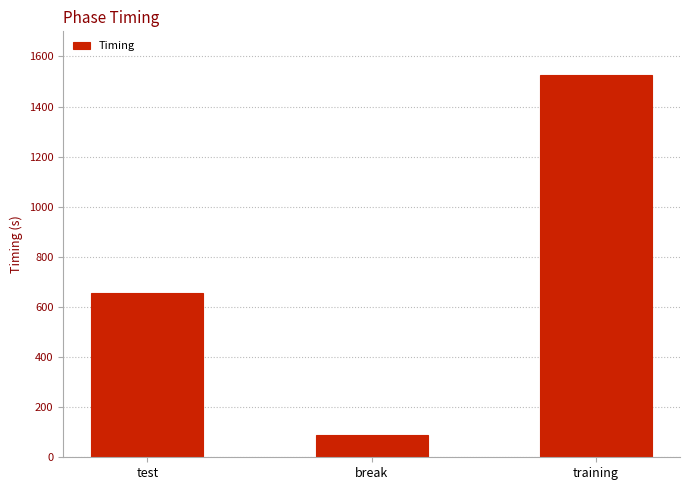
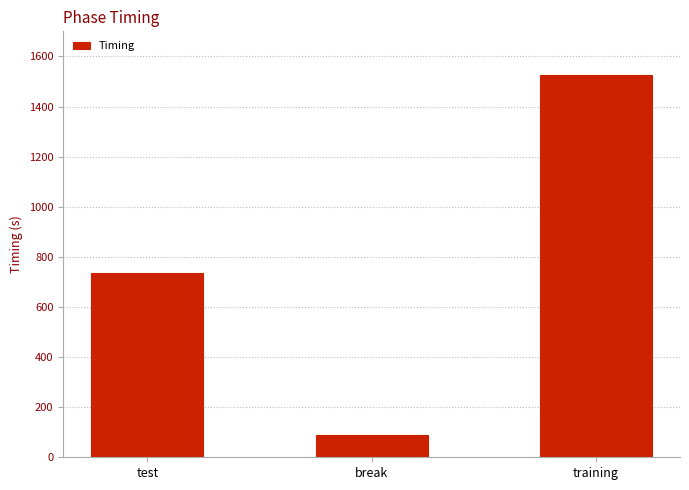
test: 650 -> 740
